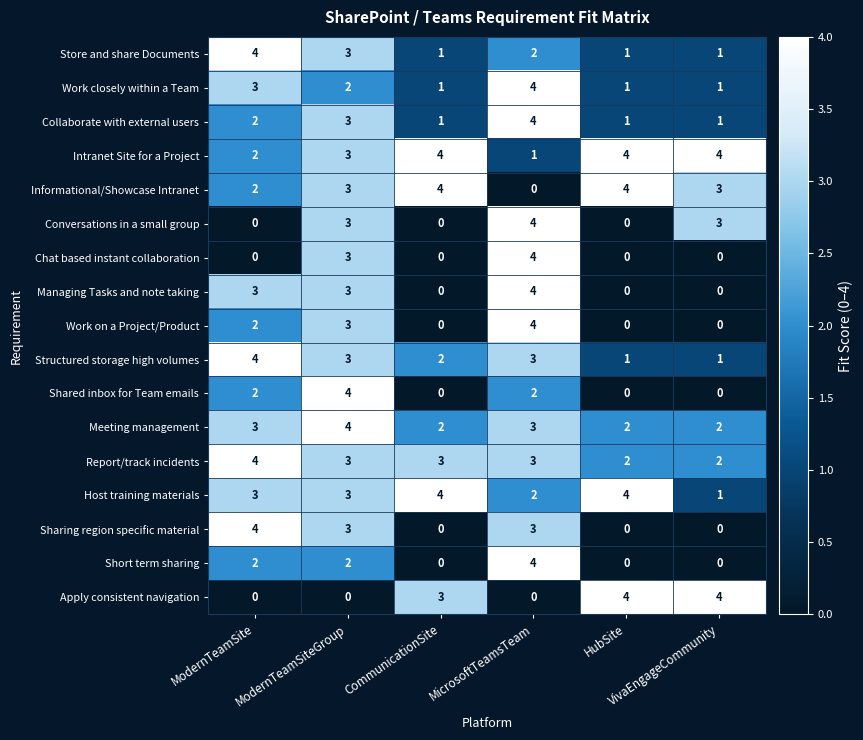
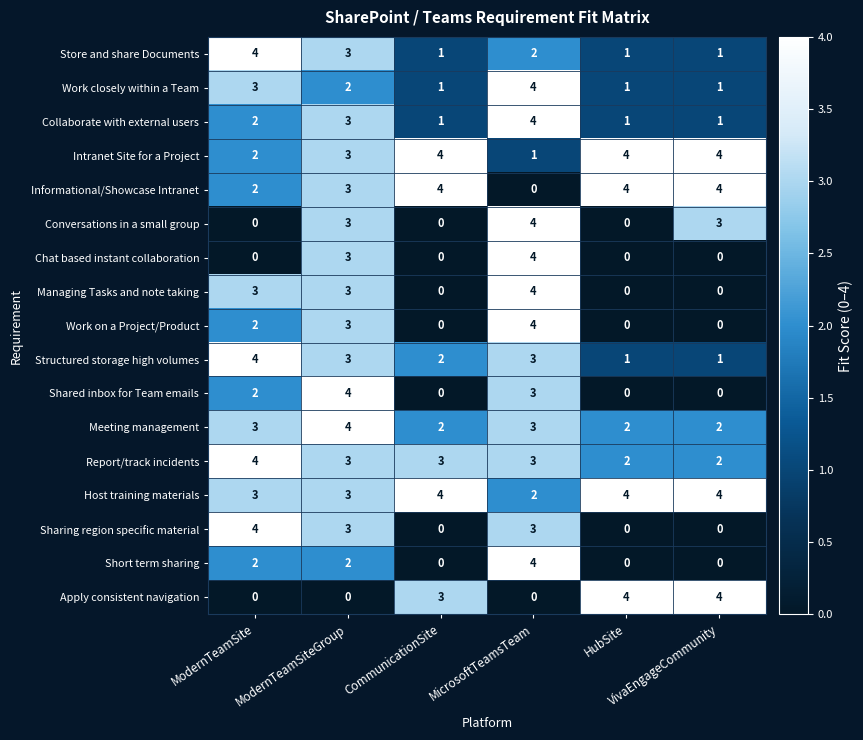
Informational/Showcase Intranet, VivaEngageCommunity: 3 -> 4
Shared inbox for Team emails, MicrosoftTeamsTeam: 2 -> 3
Host training materials, VivaEngageCommunity: 1 -> 4
